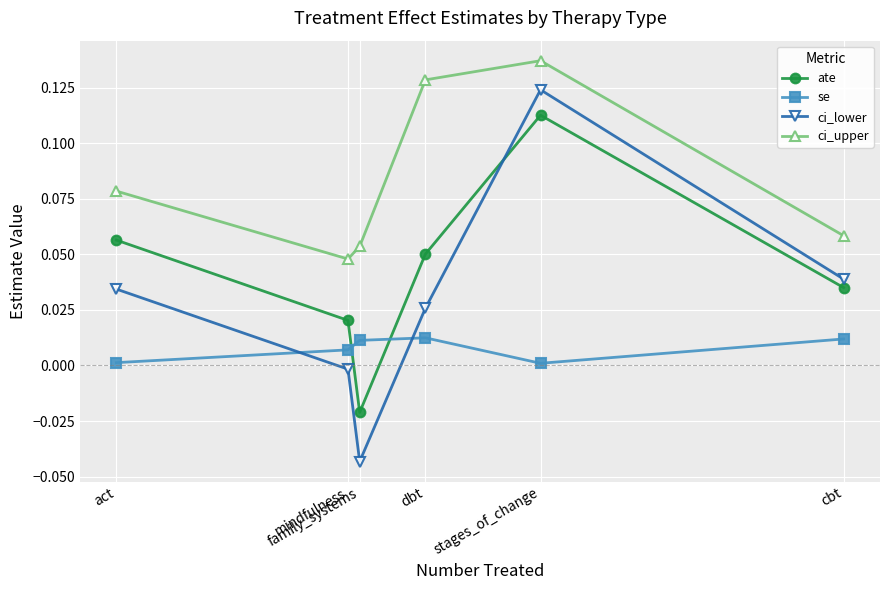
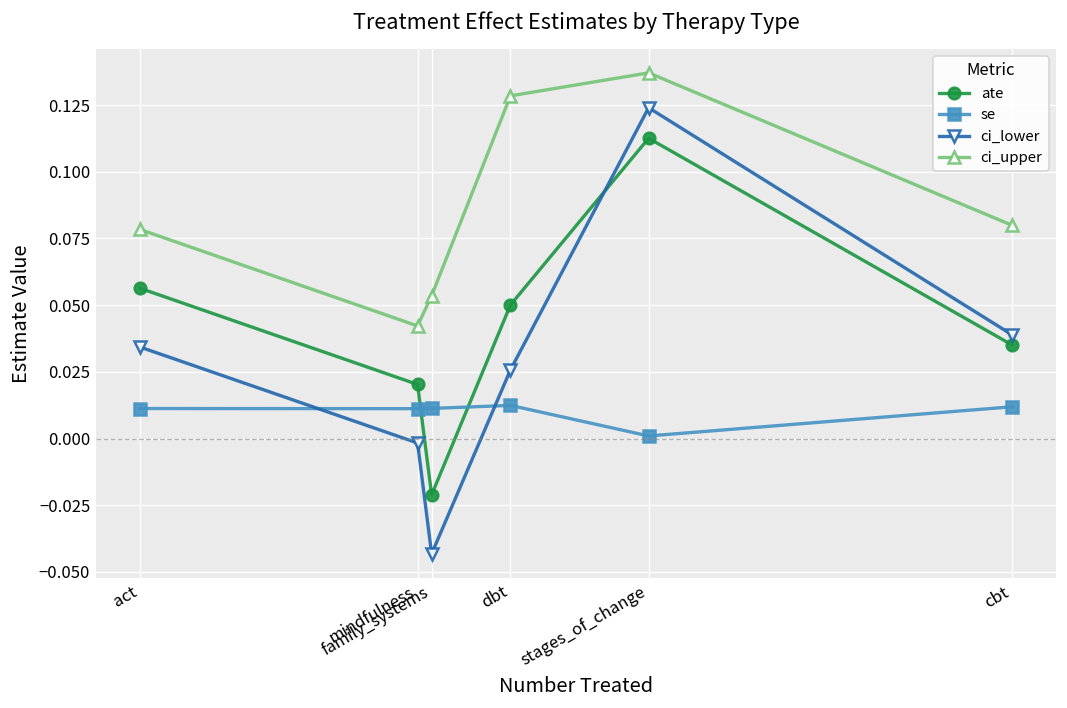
se, act: 0.001 -> 0.011
se, mindfulness: 0.007 -> 0.011
ci_upper, mindfulness: 0.048 -> 0.042
ci_upper, cbt: 0.058 -> 0.080
